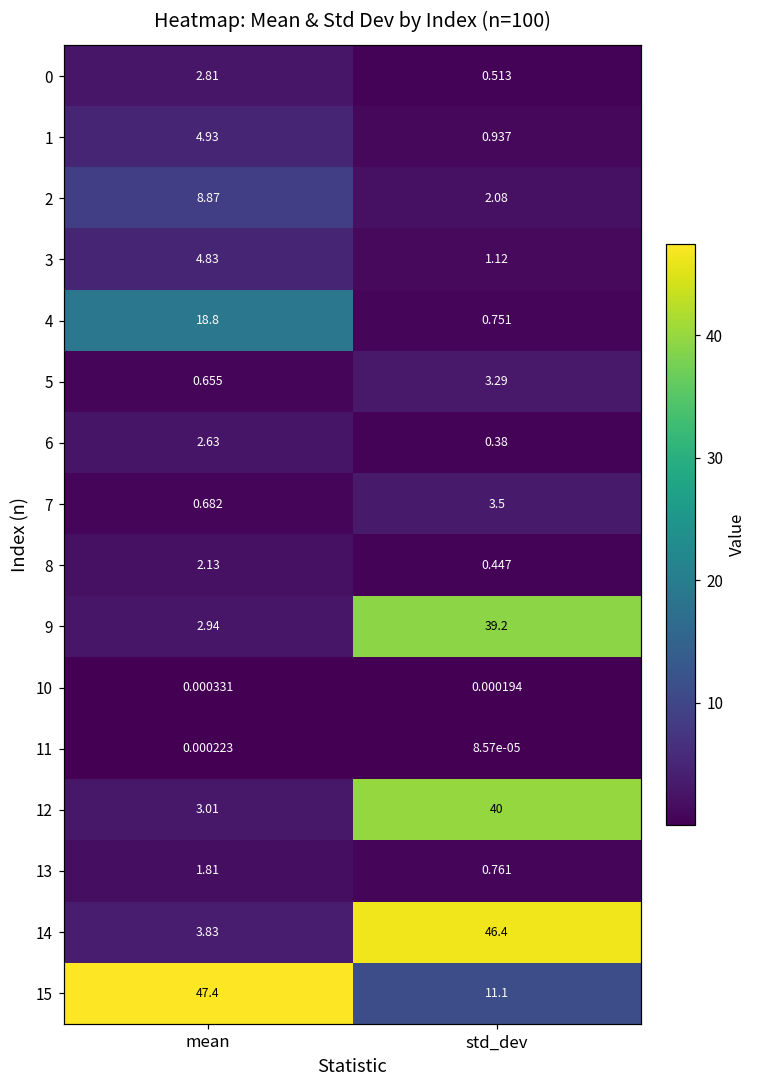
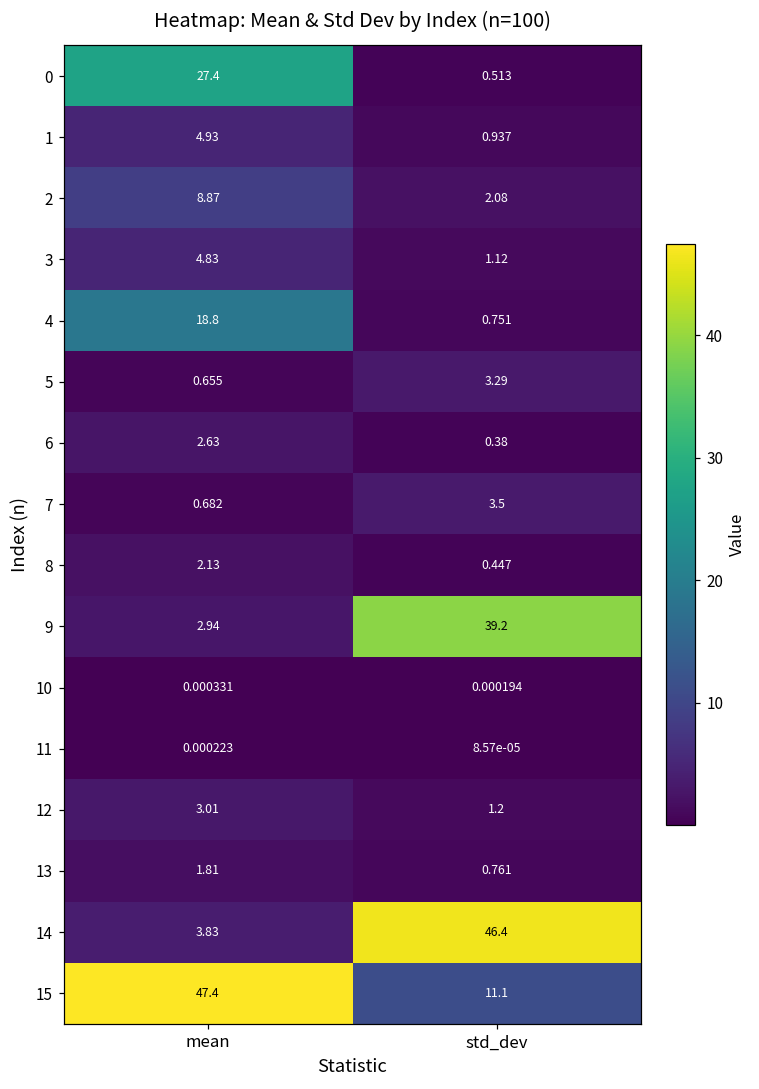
0, mean: 2.81 -> 27.4
12, std_dev: 40 -> 1.2
